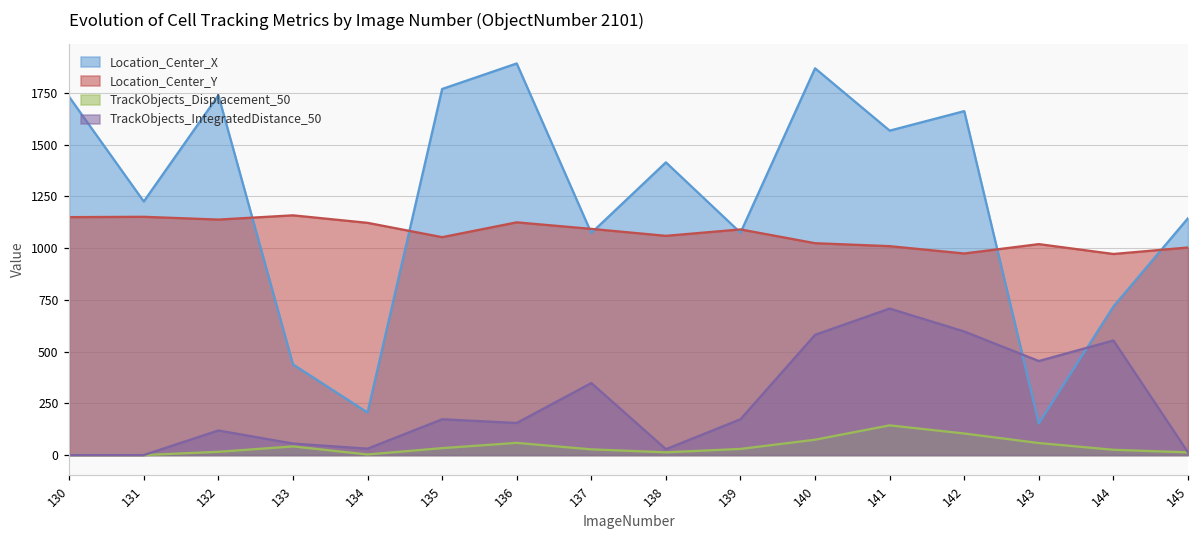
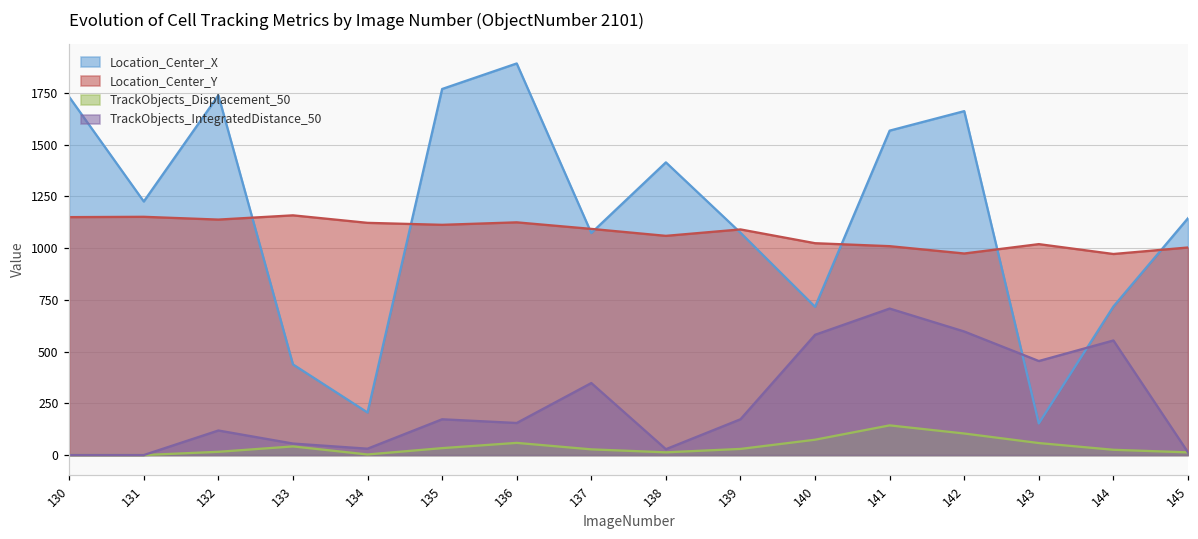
Location_Center_Y, 135: 1050 -> 1110
Location_Center_X, 140: 1870 -> 720
